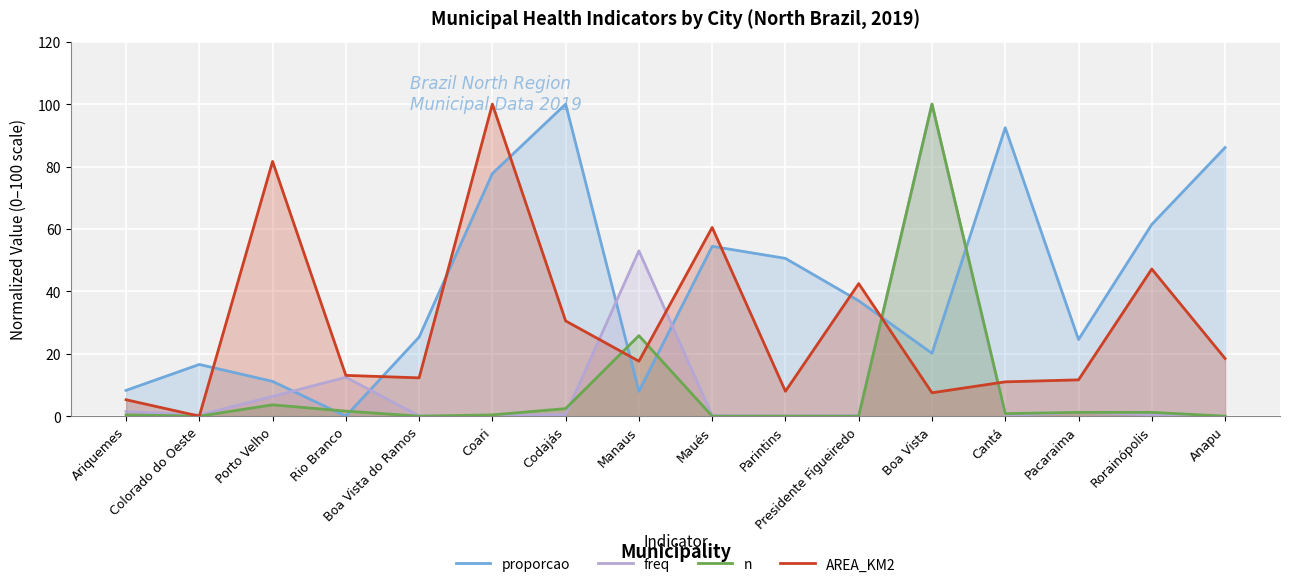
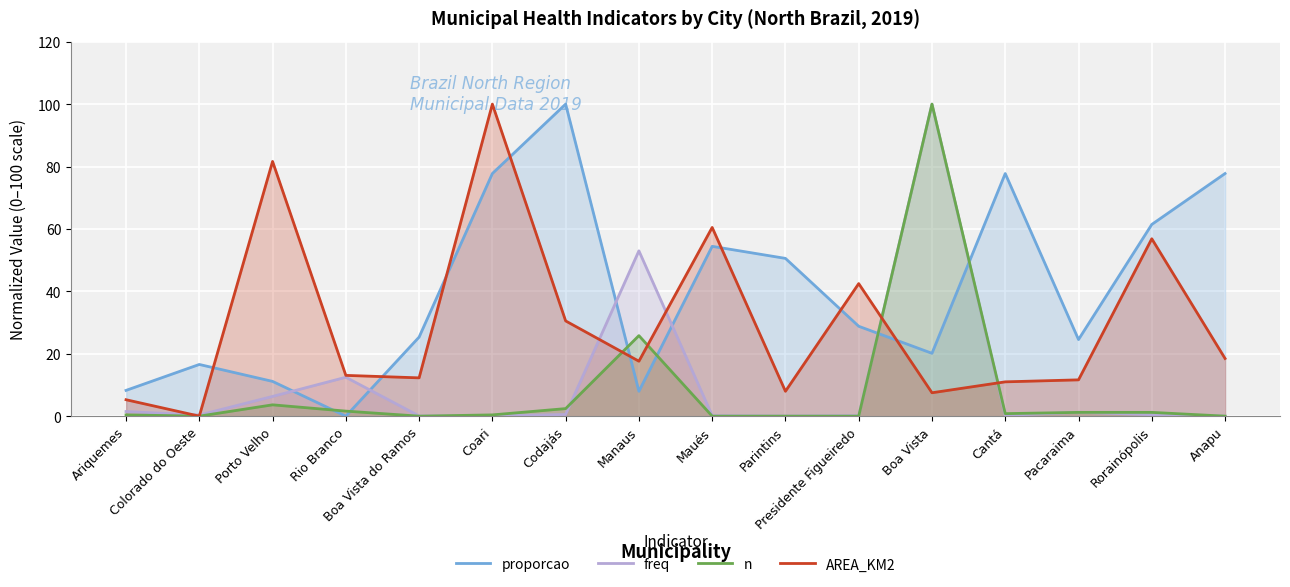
proporcao, Presidente Figueiredo: 37 -> 29
proporcao, Cantá: 92 -> 78
AREA_KM2, Rorainópolis: 47 -> 57
proporcao, Anapu: 86 -> 78
